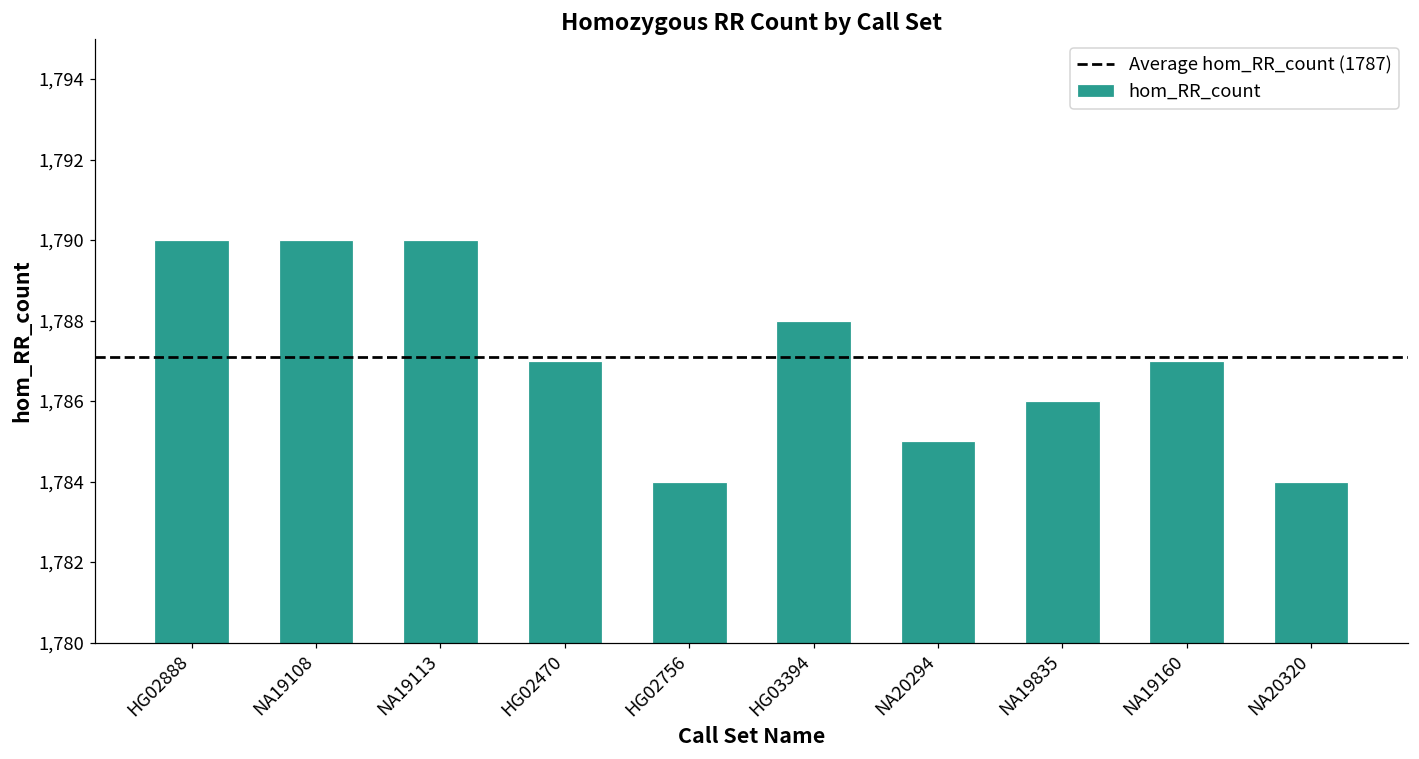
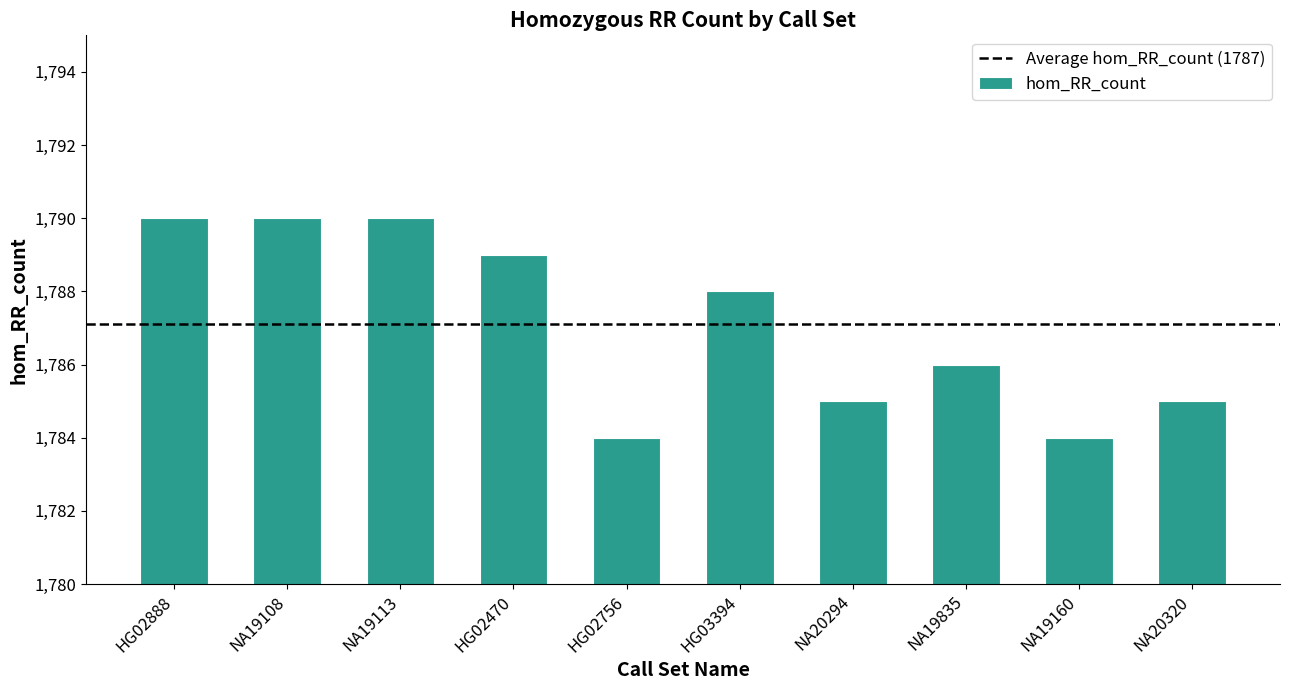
HG02470: 1,787 -> 1,789
NA19160: 1,787 -> 1,784
NA20320: 1,784 -> 1,785
